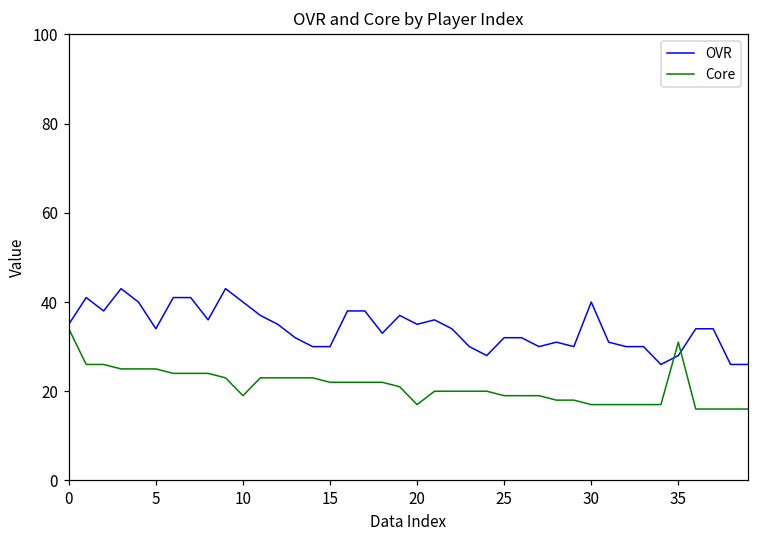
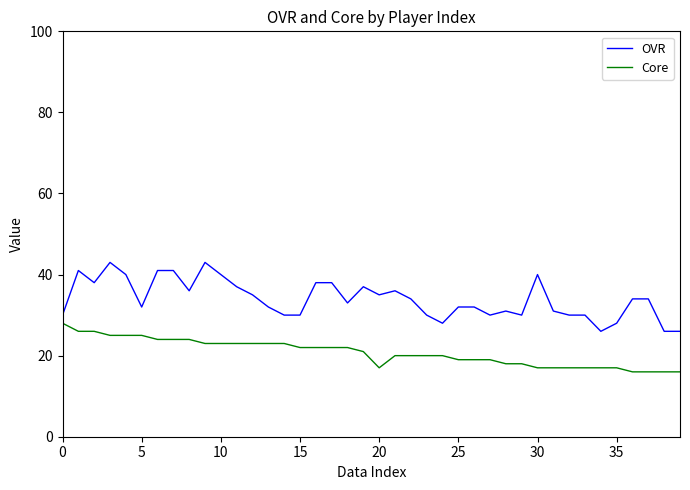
OVR, 0: 35 -> 30
Core, 0: 34 -> 28
OVR, 5: 34 -> 32
Core, 10: 19 -> 23
Core, 35: 31 -> 17
